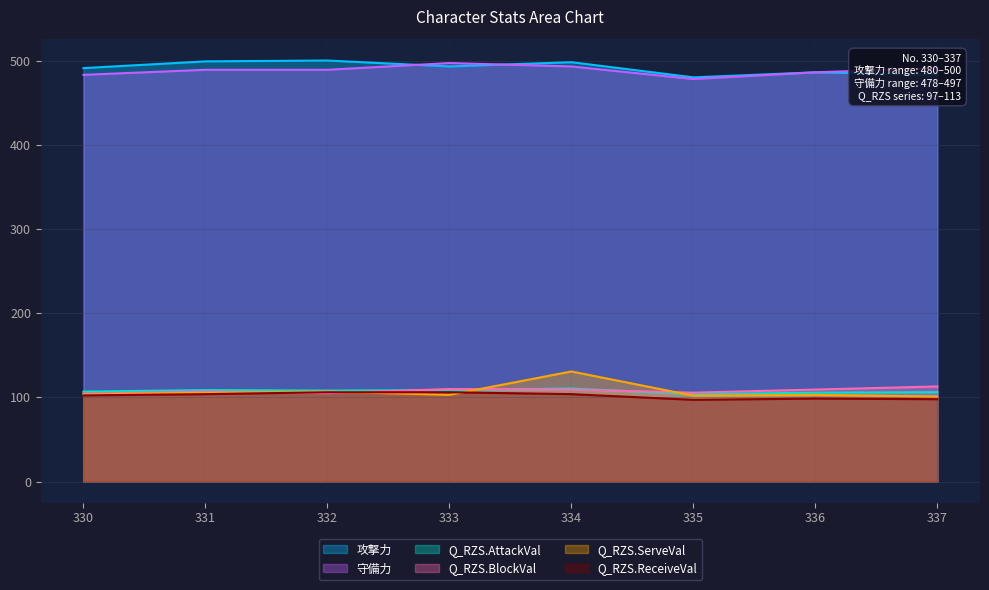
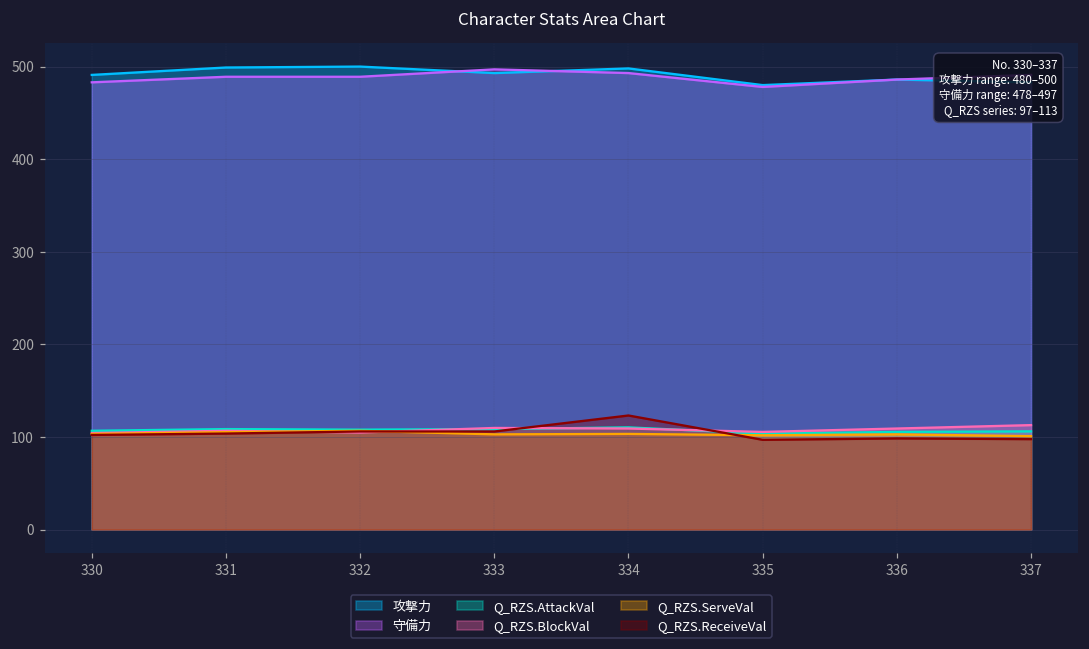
Q_RZS.ServeVal, 334: 130 -> 100
Q_RZS.ReceiveVal, 334: 100 -> 120
